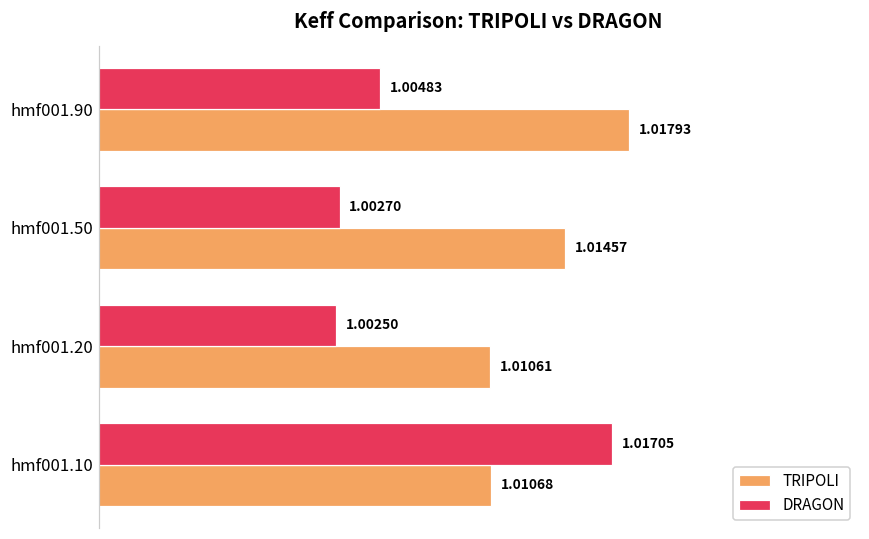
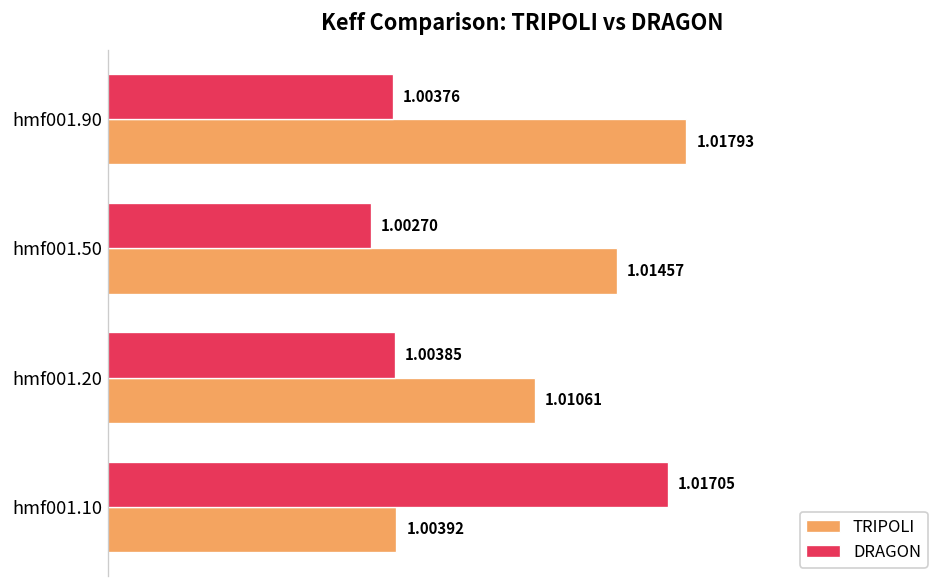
DRAGON, hmf001.90: 1.00483 -> 1.00376
DRAGON, hmf001.20: 1.00250 -> 1.00385
TRIPOLI, hmf001.10: 1.01068 -> 1.00392
